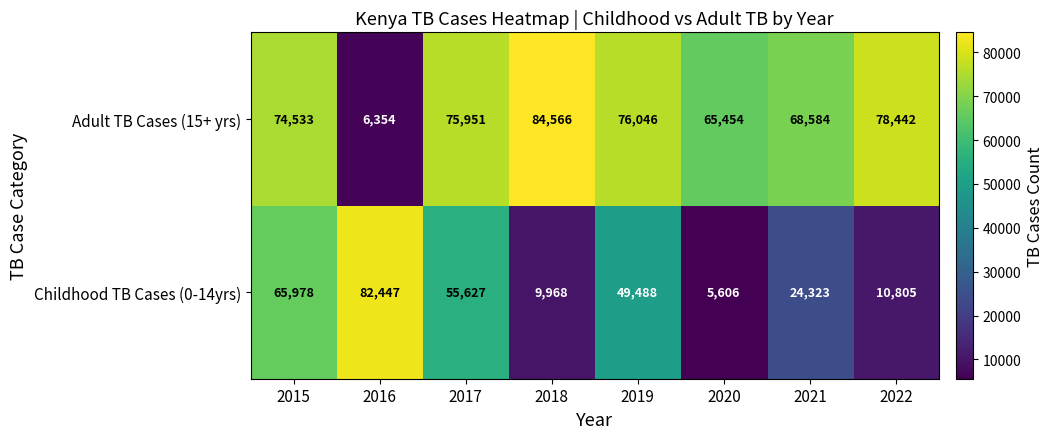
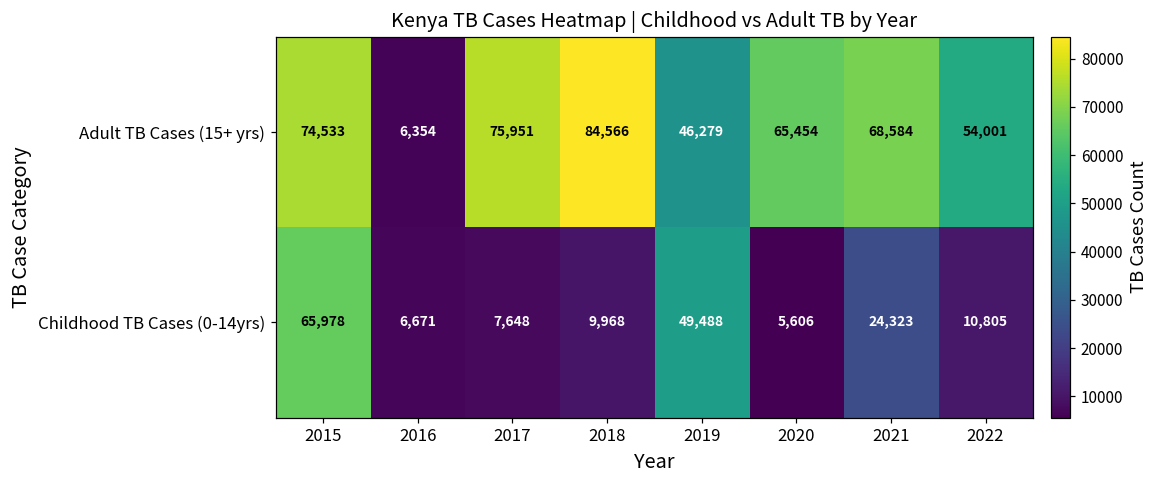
Adult TB Cases (15+ yrs), 2019: 76,046 -> 46,279
Adult TB Cases (15+ yrs), 2022: 78,442 -> 54,001
Childhood TB Cases (0-14yrs), 2016: 82,447 -> 6,671
Childhood TB Cases (0-14yrs), 2017: 55,627 -> 7,648
